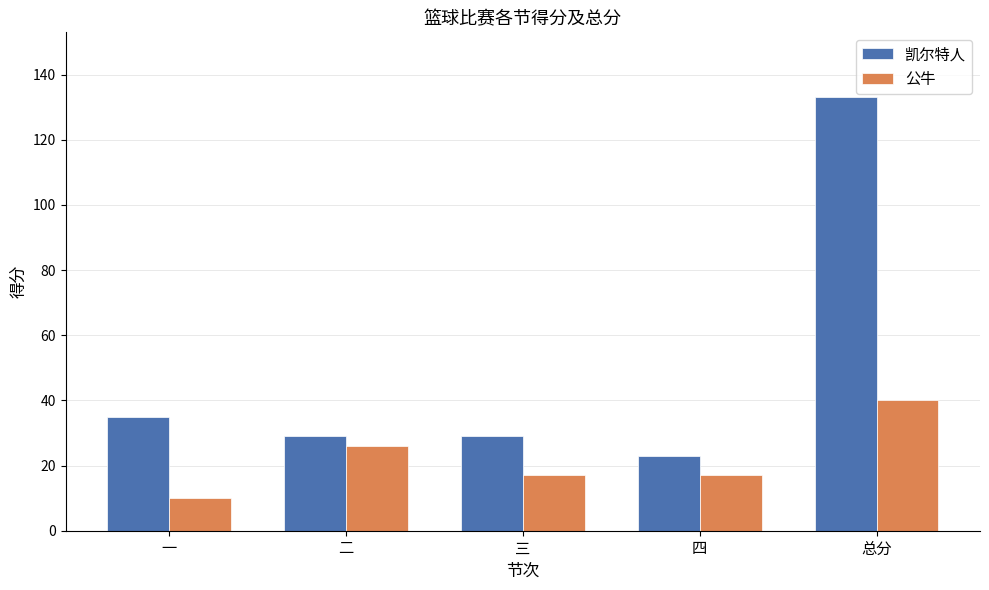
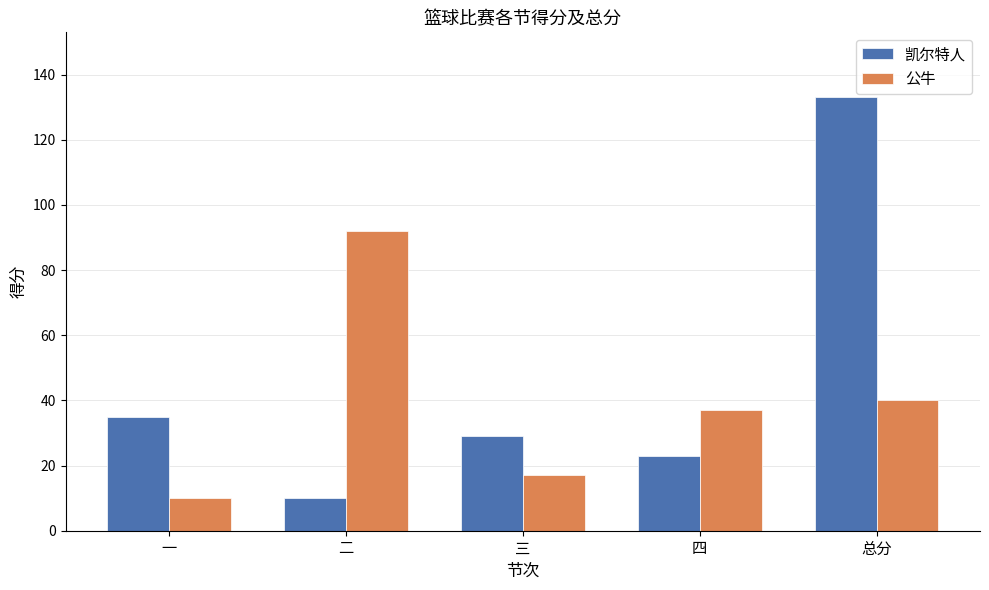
凯尔特人, 二: 29 -> 10
公牛, 二: 26 -> 92
公牛, 四: 17 -> 37
